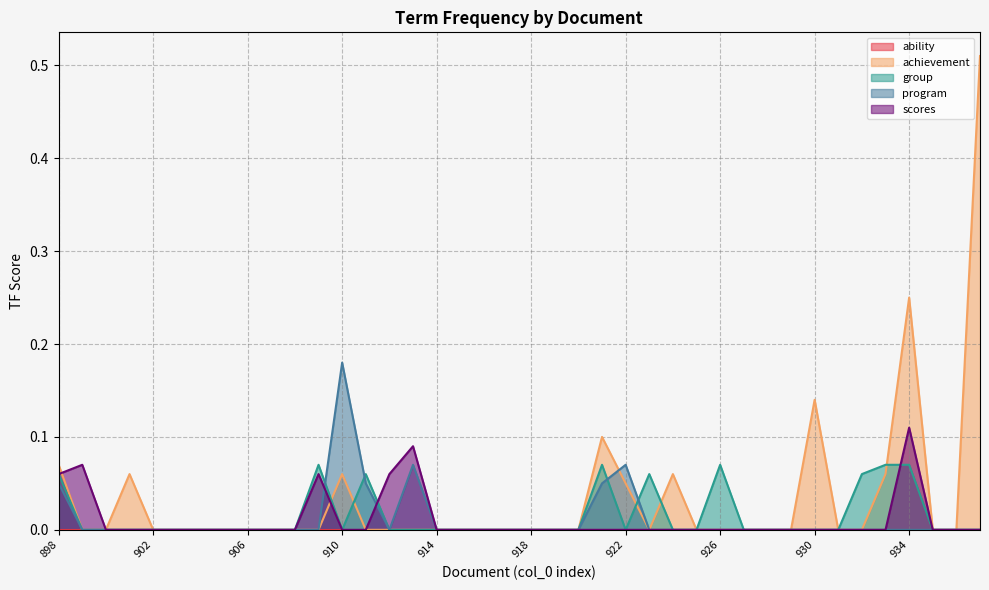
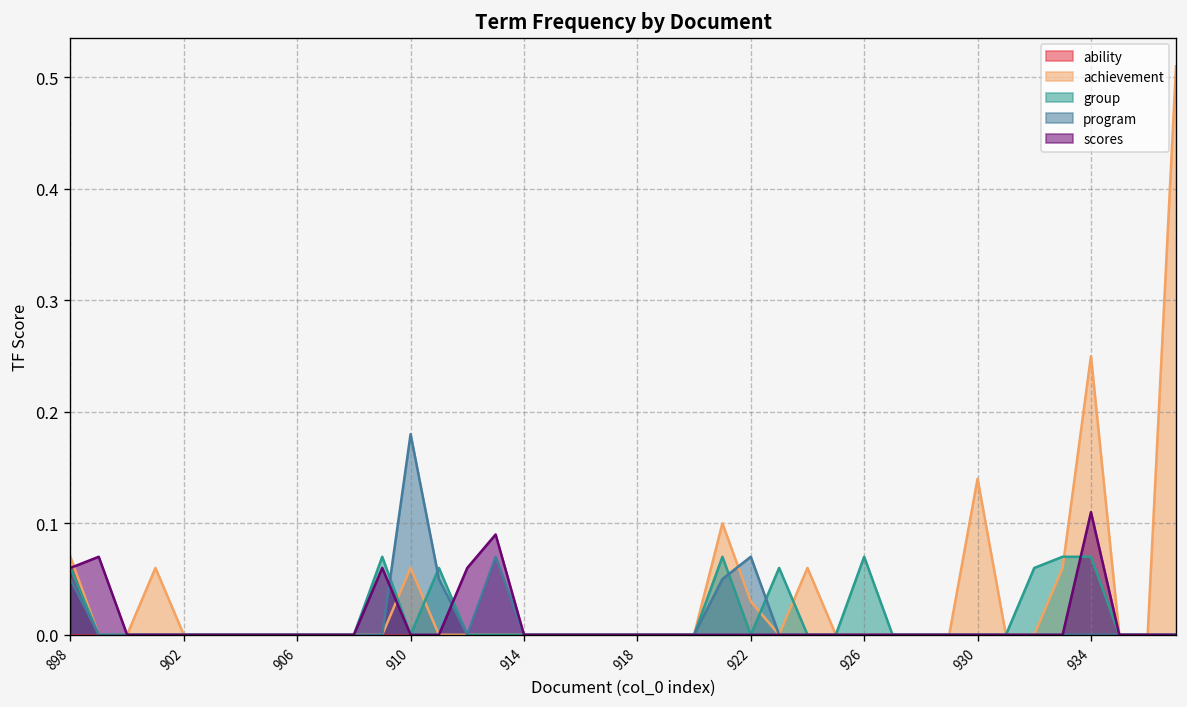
achievement, 922: 0.05 -> 0.03
